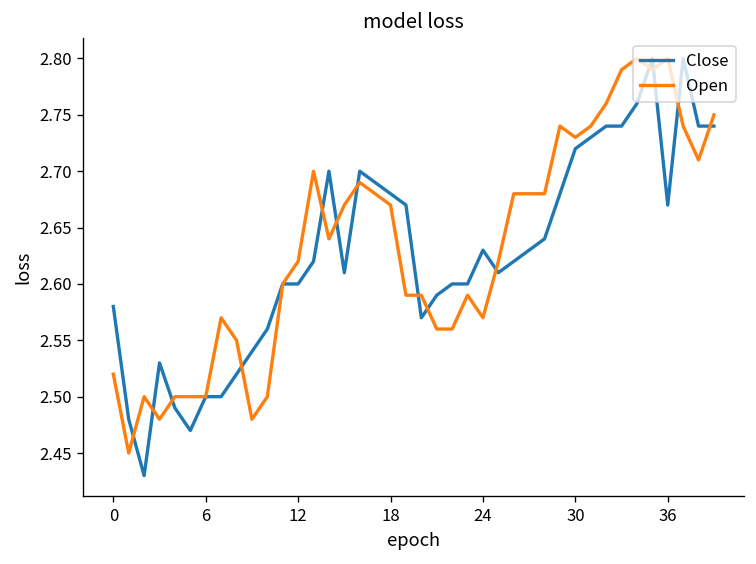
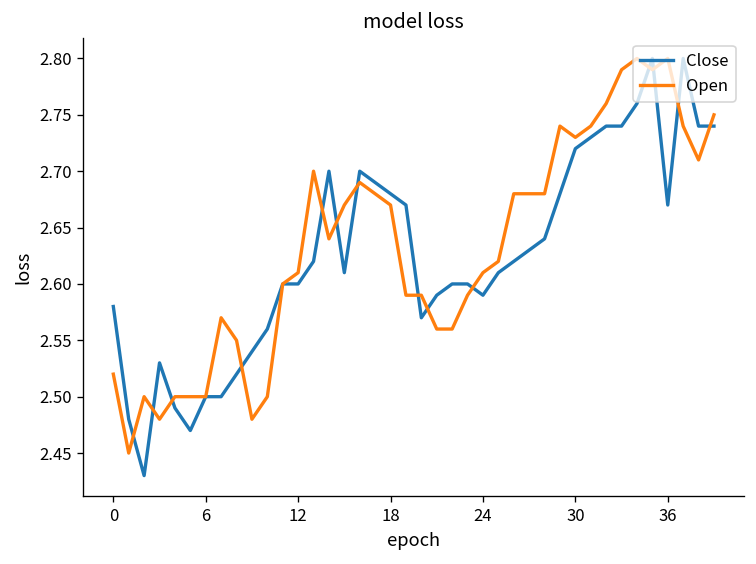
Open, 12: 2.62 -> 2.61
Close, 24: 2.63 -> 2.59
Open, 24: 2.57 -> 2.61
